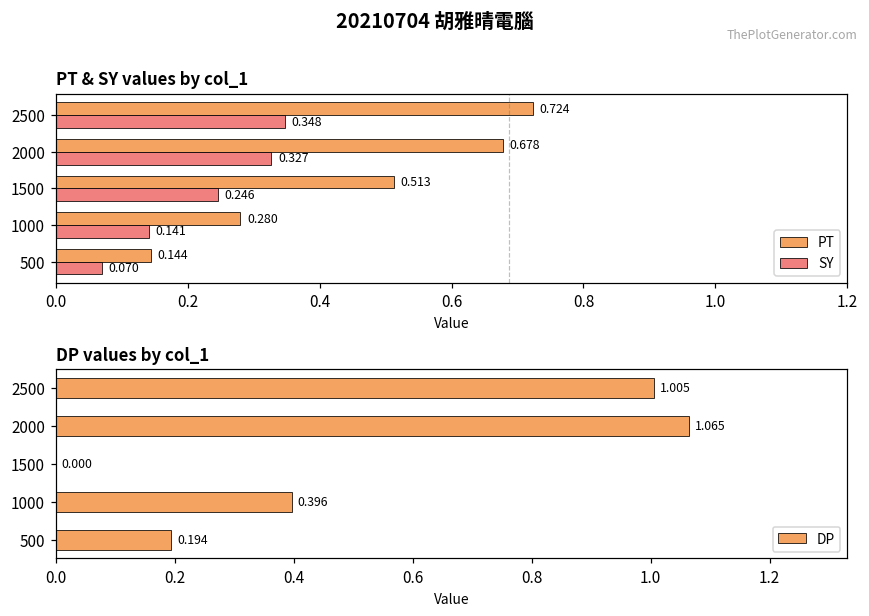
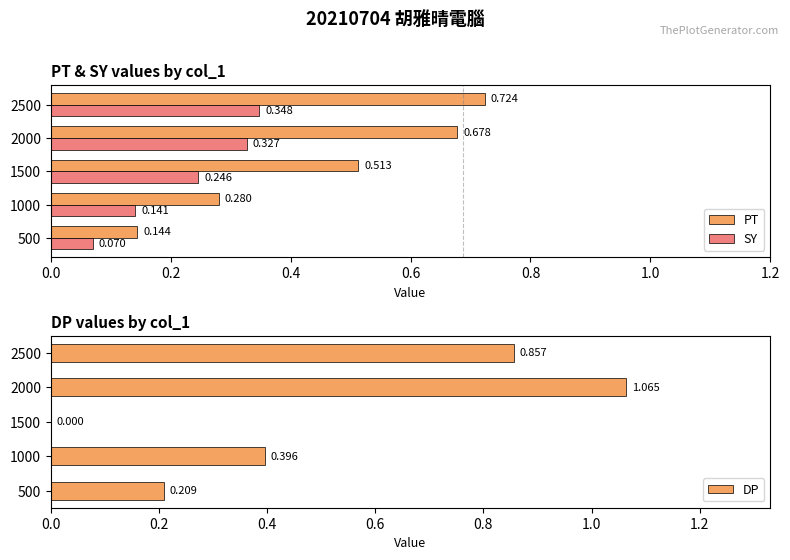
DP values by col_1, 2500: 1.005 -> 0.857
DP values by col_1, 500: 0.194 -> 0.209
